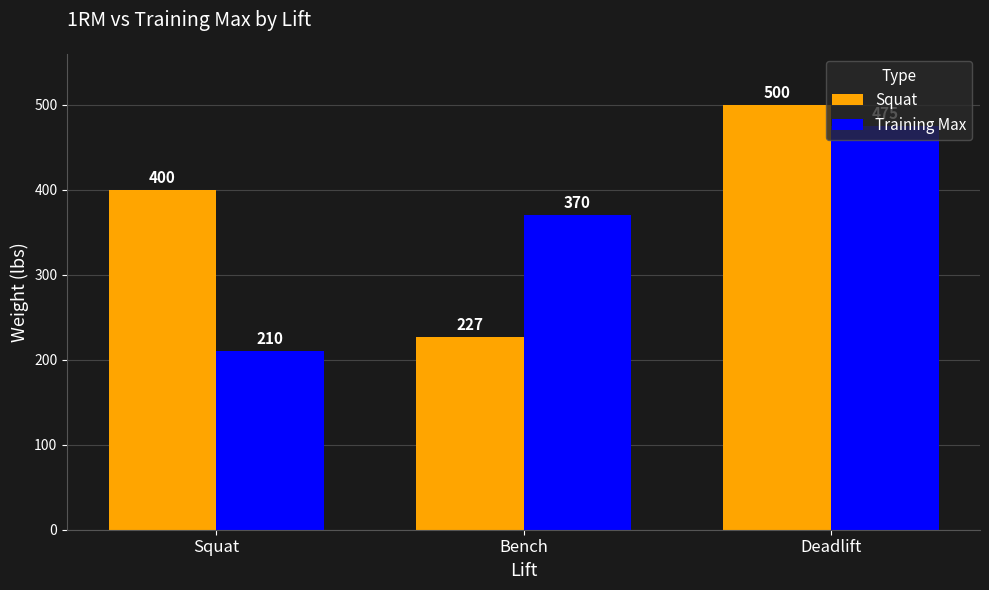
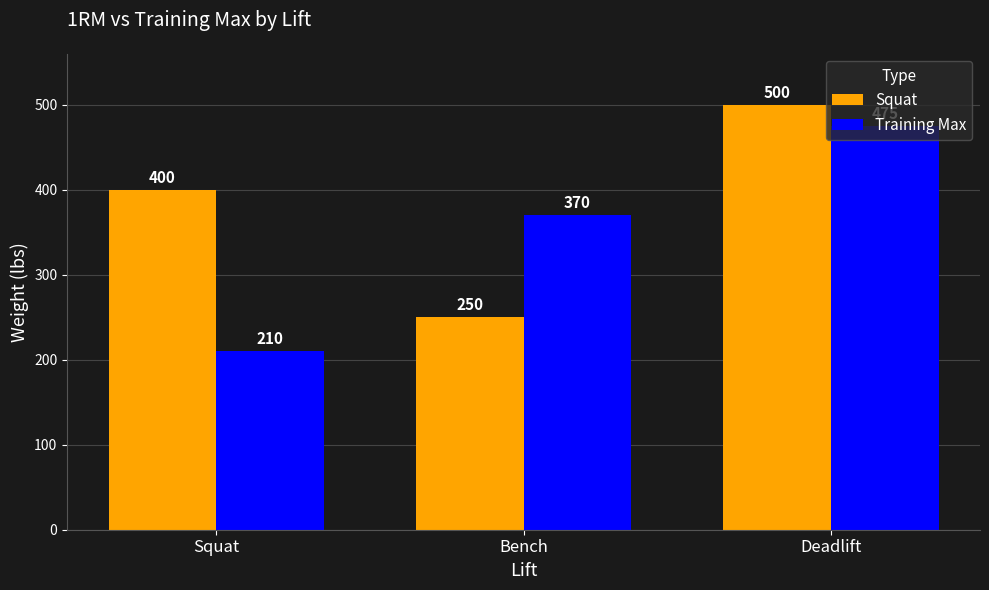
Squat, Bench: 227 -> 250
